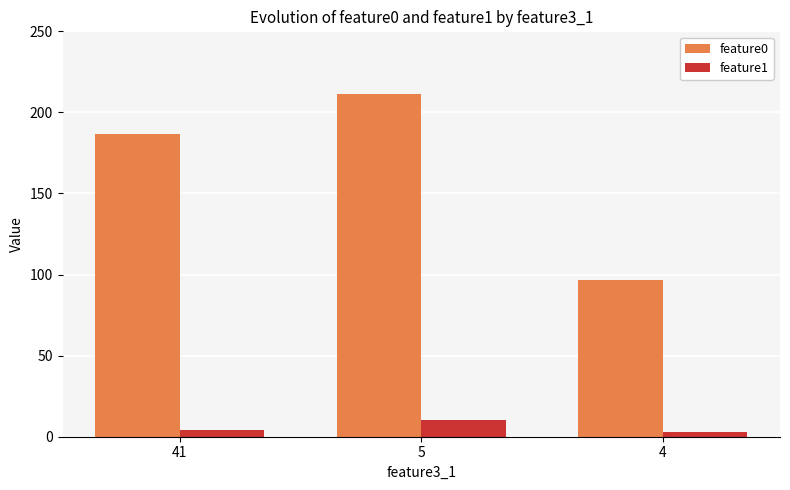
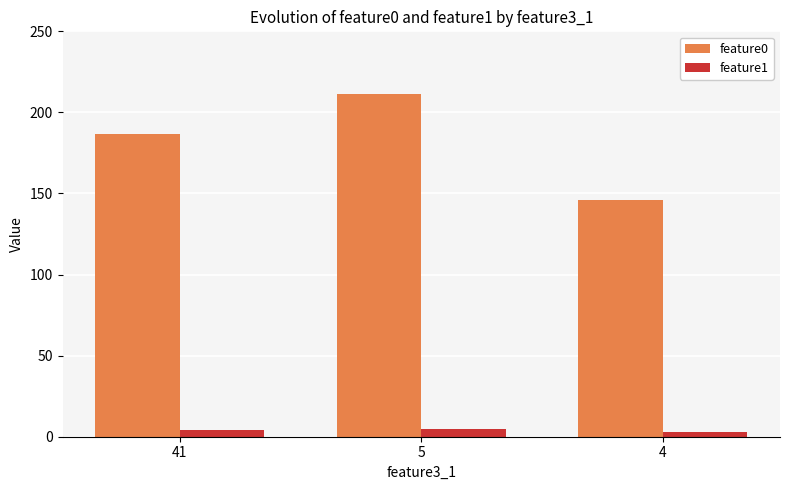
feature1, 5: 11 -> 5
feature0, 4: 97 -> 146
